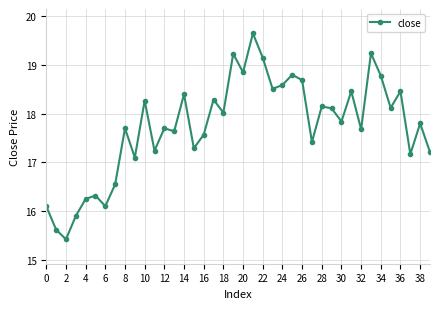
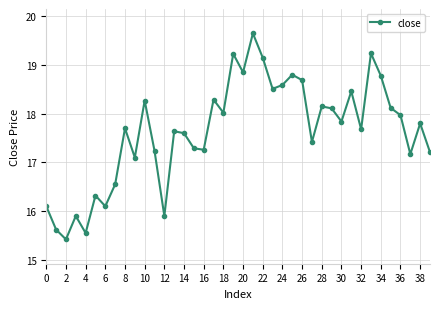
4: 16.3 -> 15.6
12: 17.7 -> 15.9
14: 18.4 -> 17.6
16: 17.6 -> 17.3
36: 18.5 -> 18.0
